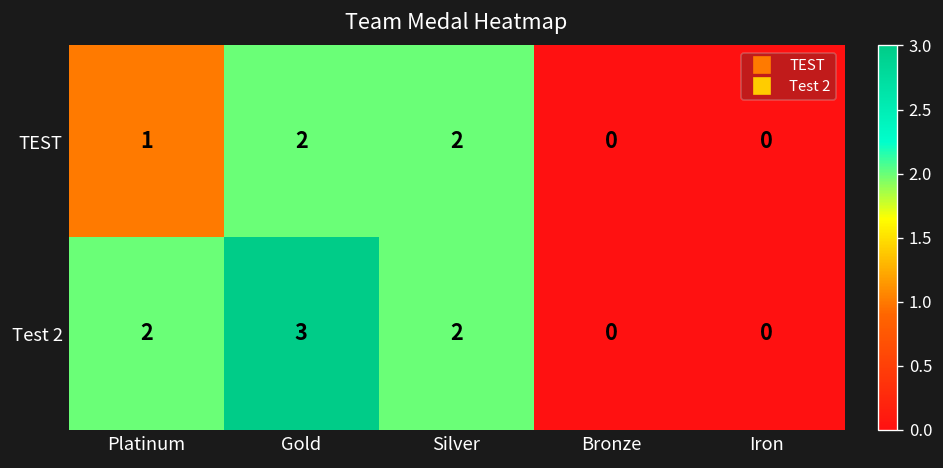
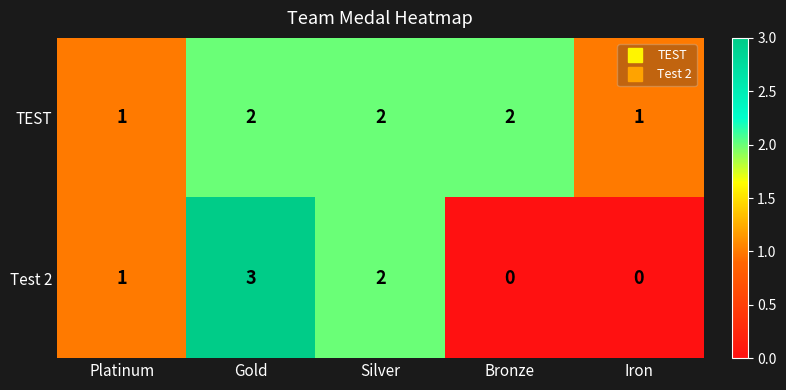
TEST, Bronze: 0 -> 2
TEST, Iron: 0 -> 1
Test 2, Platinum: 2 -> 1
